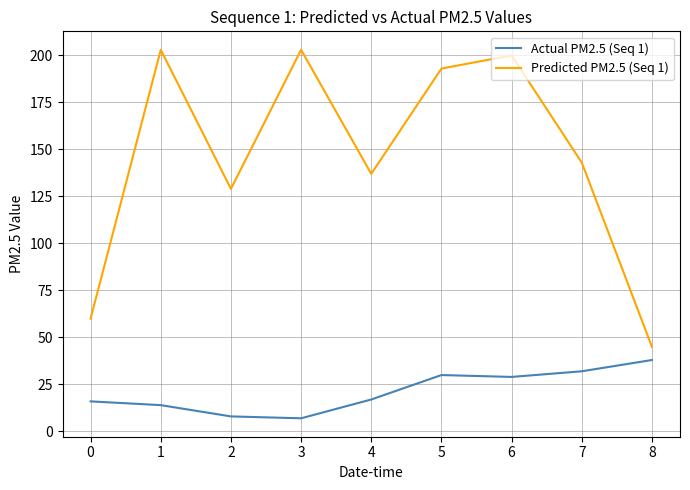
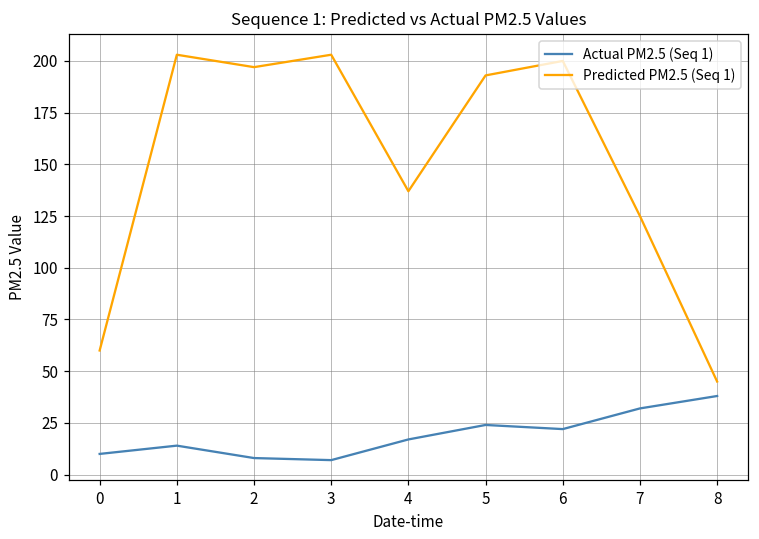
Actual PM2.5 (Seq 1), 0: 16 -> 10
Predicted PM2.5 (Seq 1), 2: 129 -> 197
Actual PM2.5 (Seq 1), 5: 30 -> 24
Actual PM2.5 (Seq 1), 6: 29 -> 22
Predicted PM2.5 (Seq 1), 7: 143 -> 125
